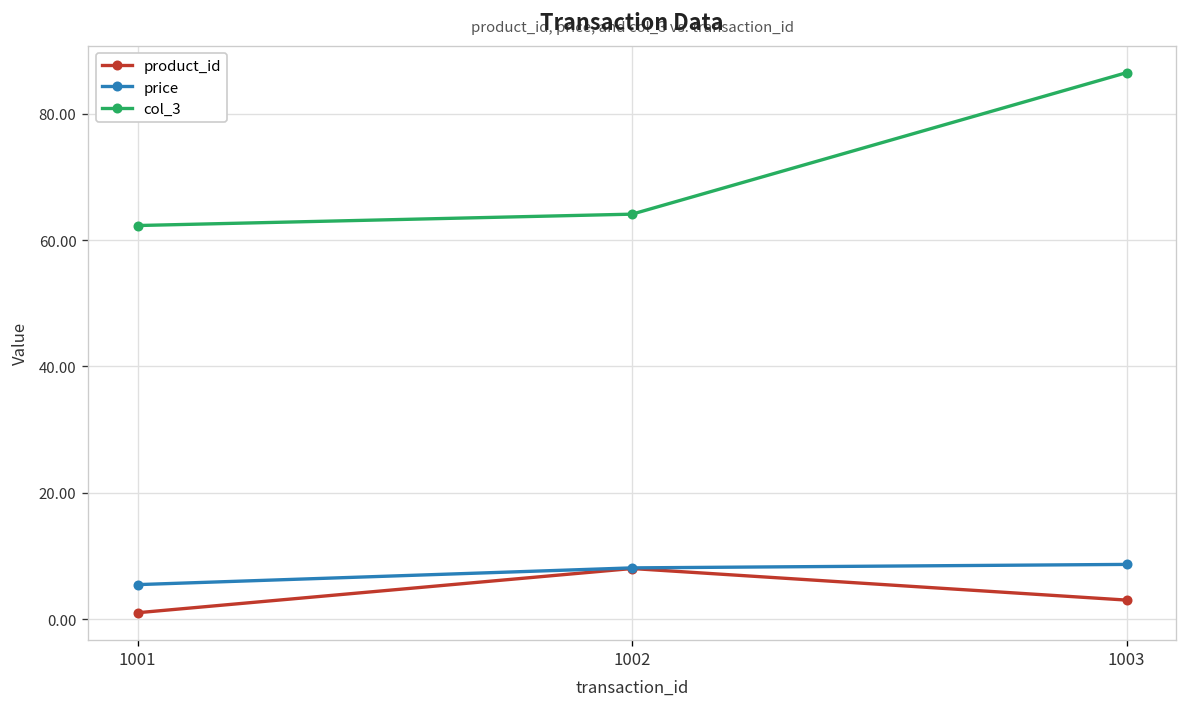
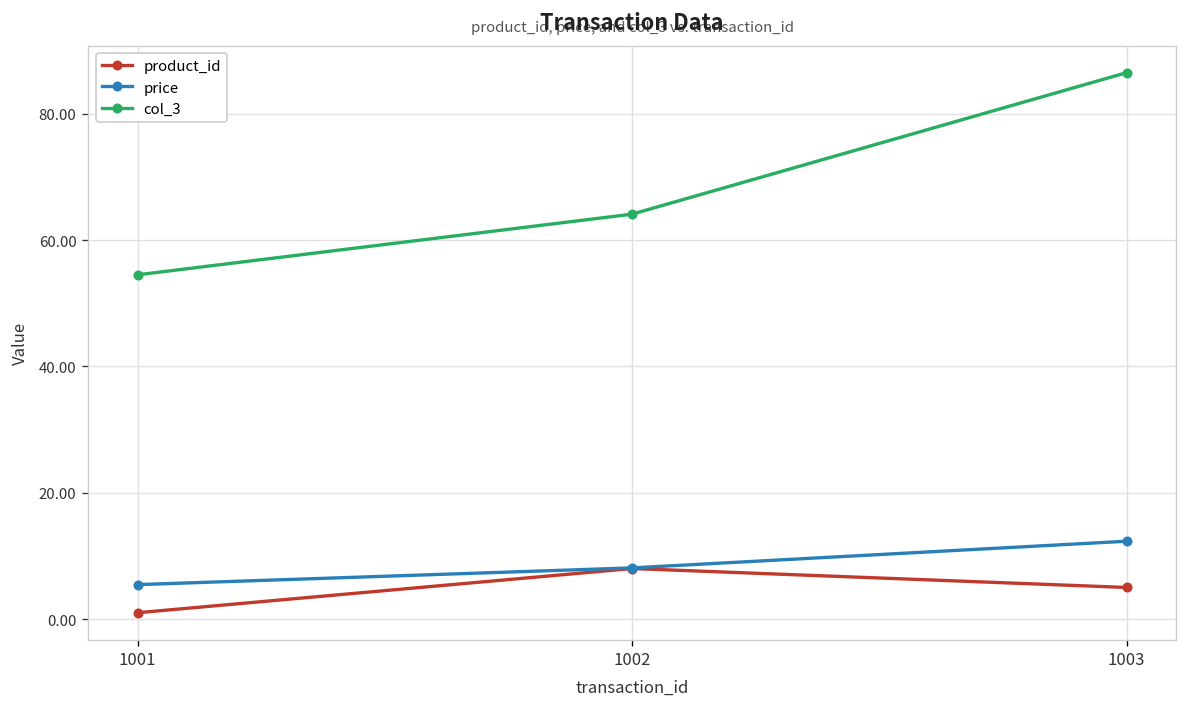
col_3, 1001: 62 -> 55
product_id, 1003: 3 -> 5
price, 1003: 9 -> 12
